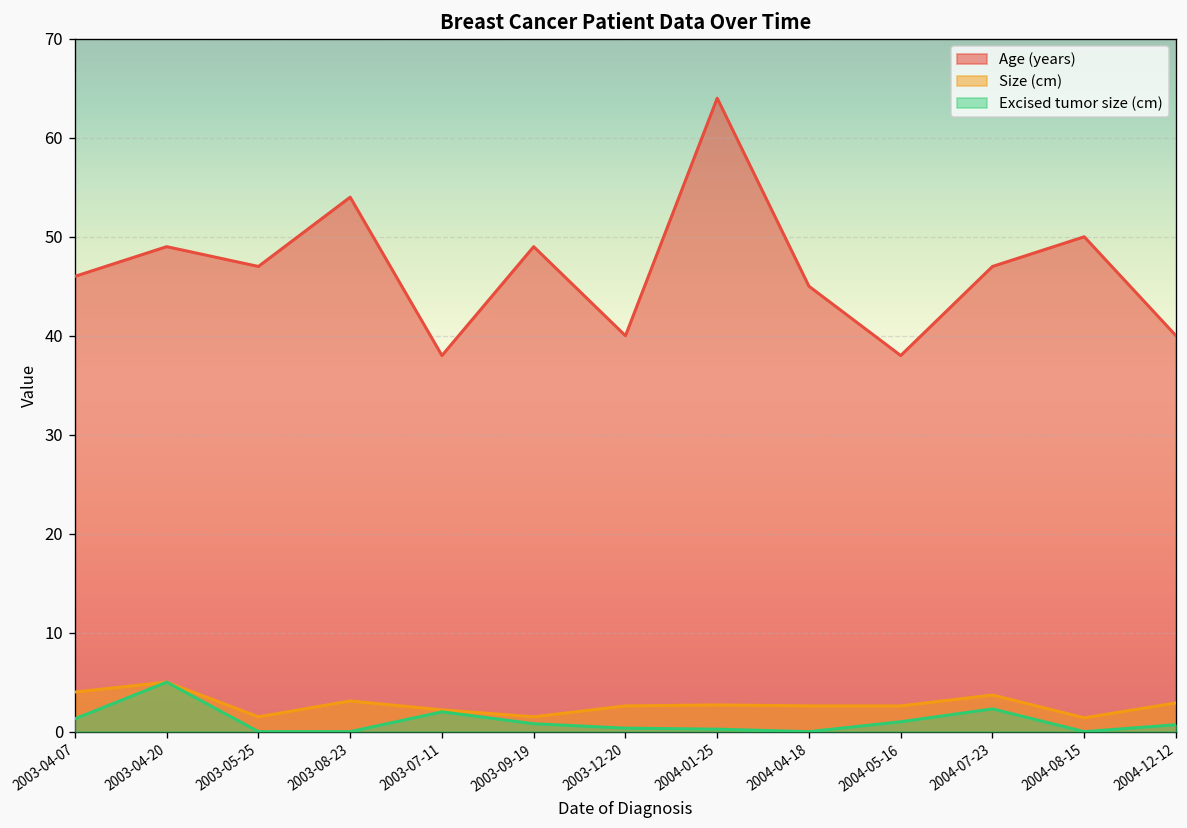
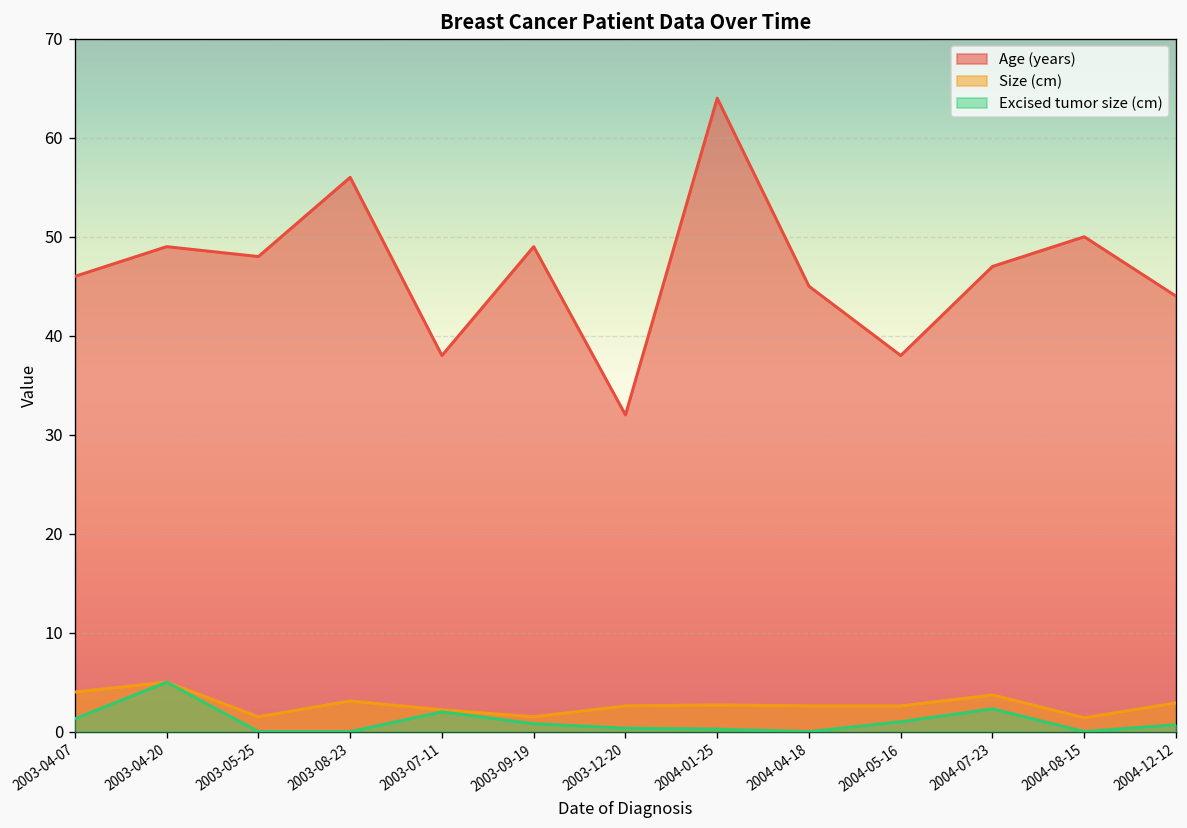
Age (years), 2003-05-25: 47 -> 48
Age (years), 2003-08-23: 54 -> 56
Age (years), 2003-12-20: 40 -> 32
Age (years), 2004-12-12: 40 -> 44
